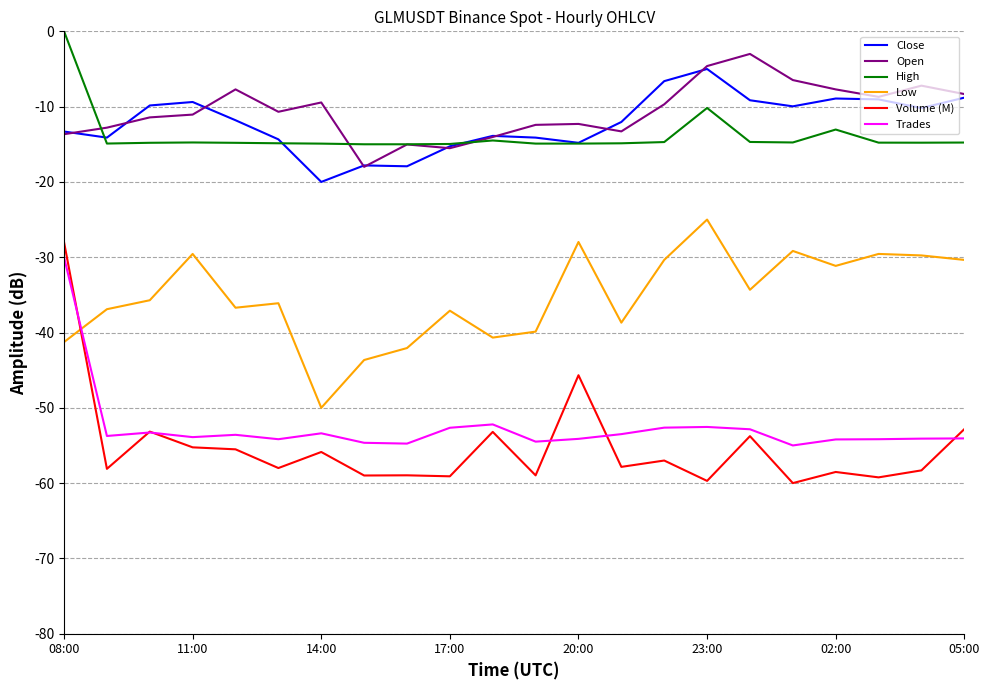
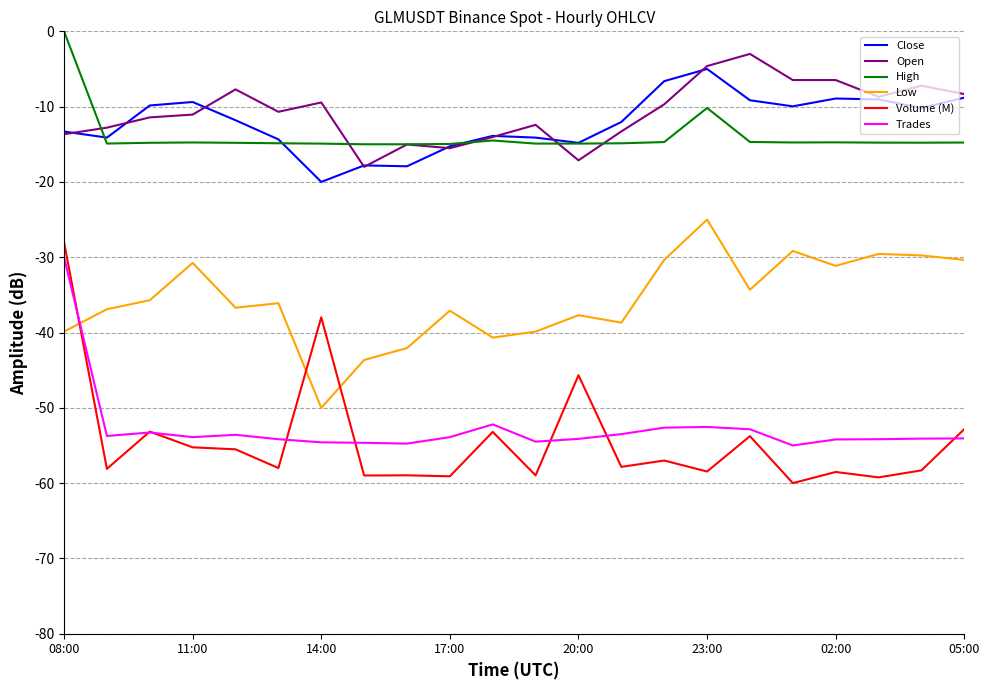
Low, 08:00: -41 -> -40
Low, 11:00: -30 -> -31
Volume (M), 14:00: -56 -> -38
Trades, 14:00: -53 -> -55
Trades, 17:00: -53 -> -54
Open, 20:00: -12 -> -17
Low, 20:00: -28 -> -38
Volume (M), 23:00: -60 -> -58
Open, 02:00: -8 -> -6
High, 02:00: -13 -> -15
